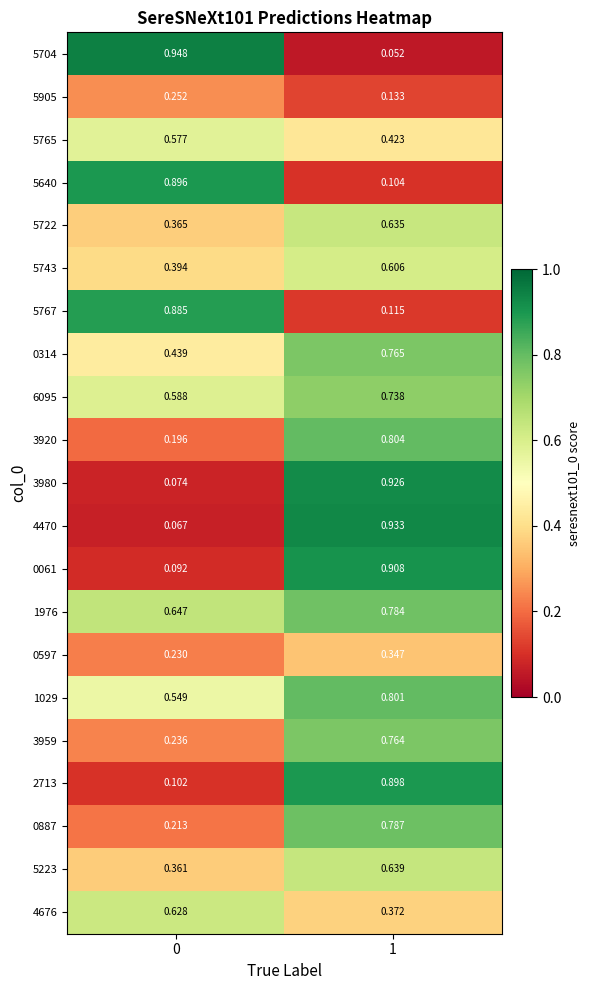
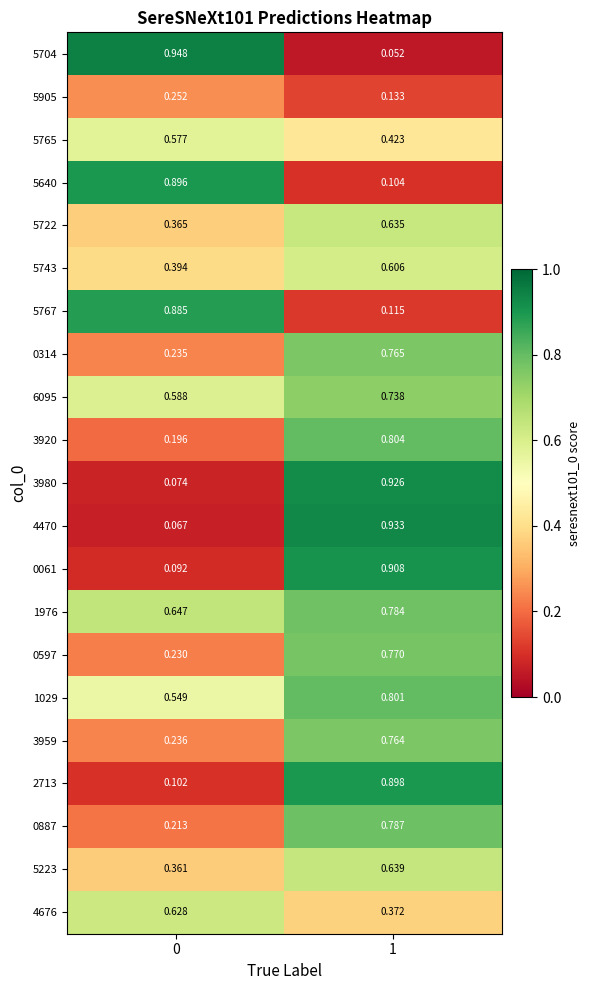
0314, 0: 0.439 -> 0.235
0597, 1: 0.347 -> 0.770
